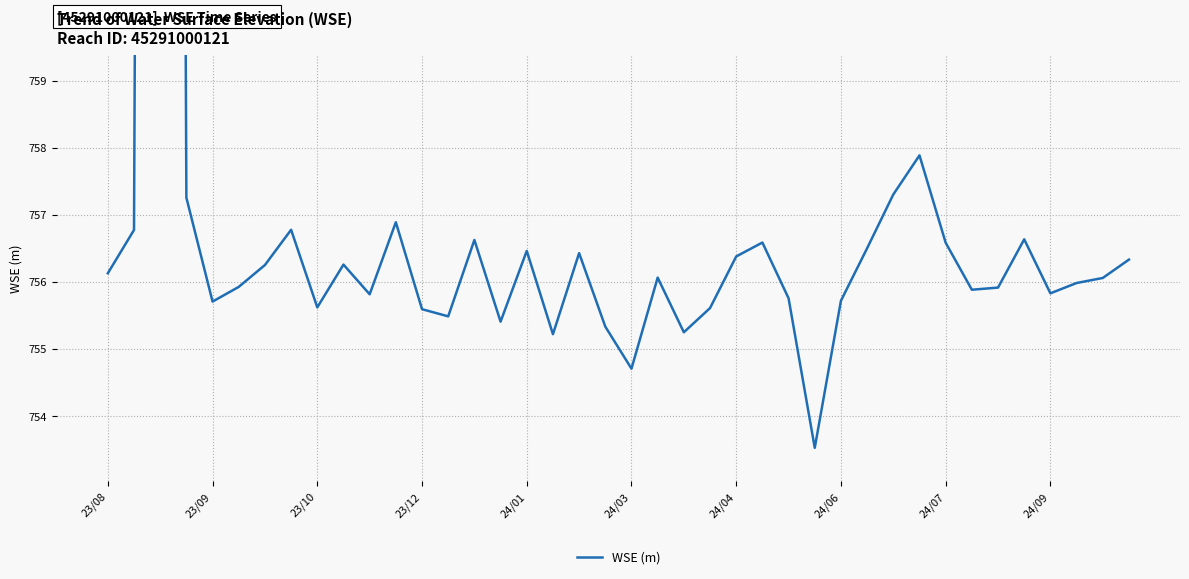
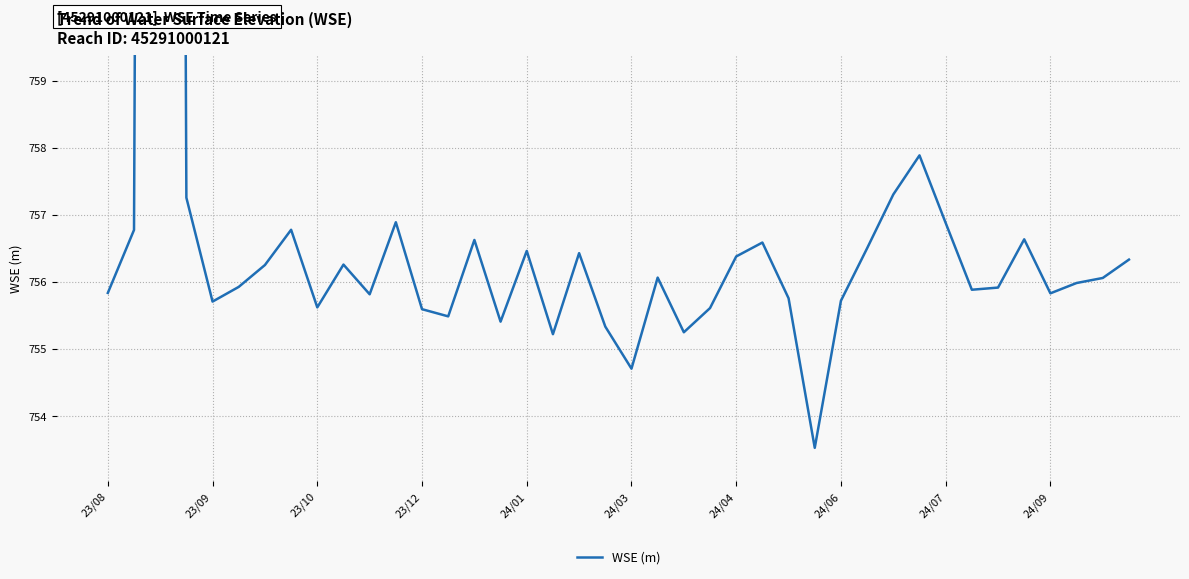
23/08: 756.1 -> 755.8
24/07: 756.6 -> 756.9
